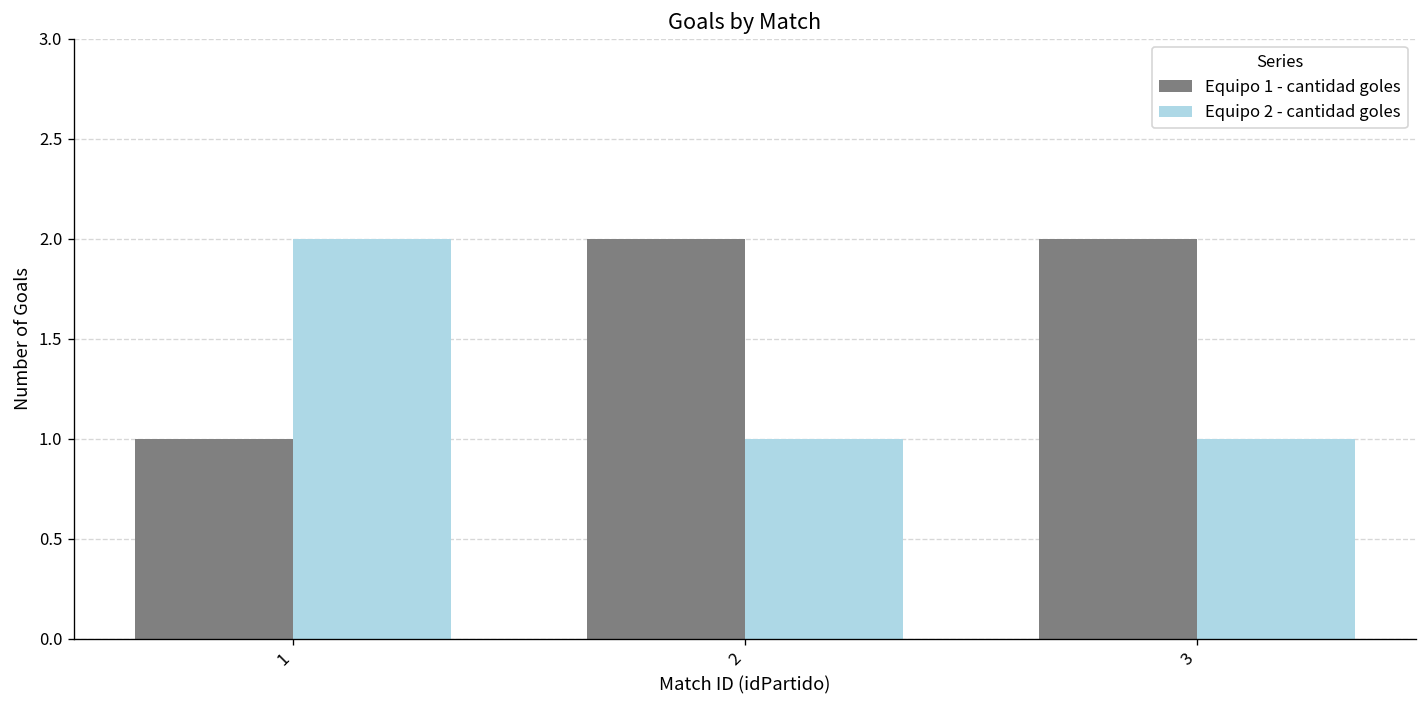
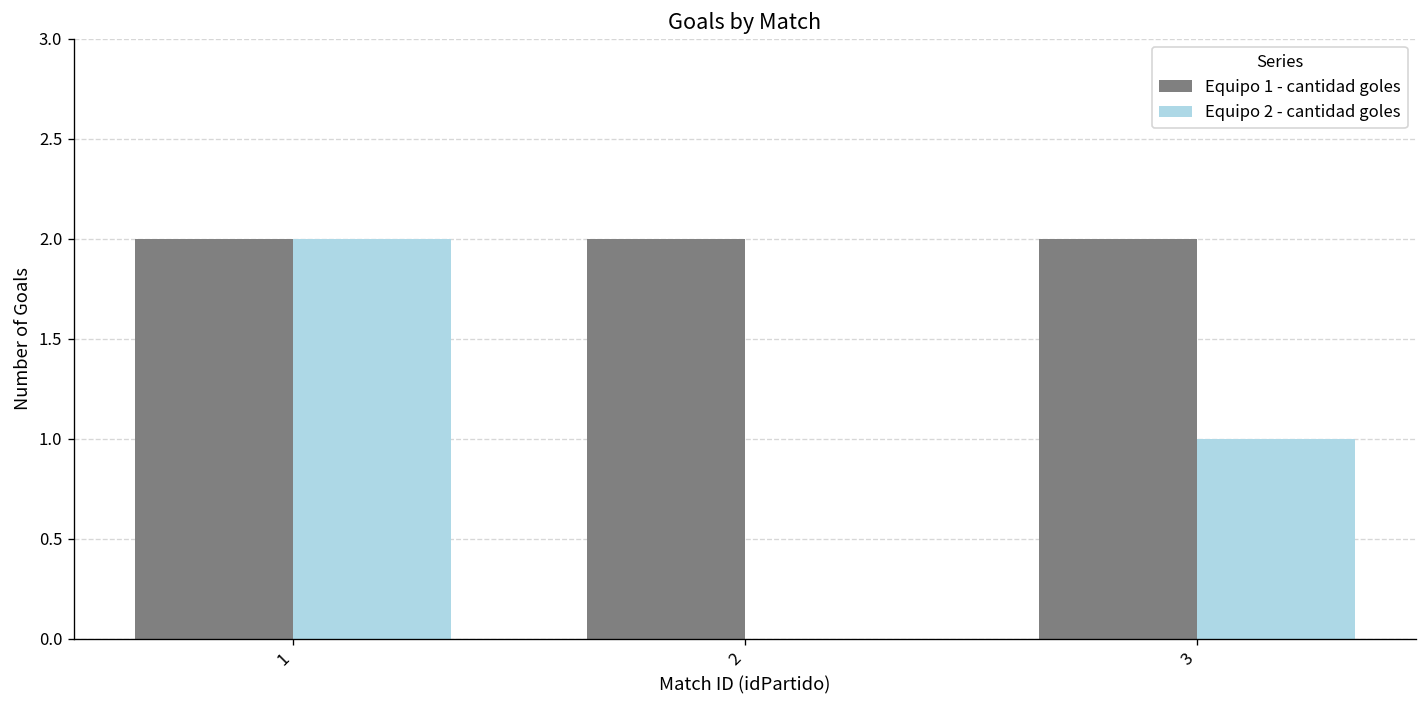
Equipo 1 - cantidad goles, 1: 1 -> 2
Equipo 2 - cantidad goles, 2: 1 -> 0
